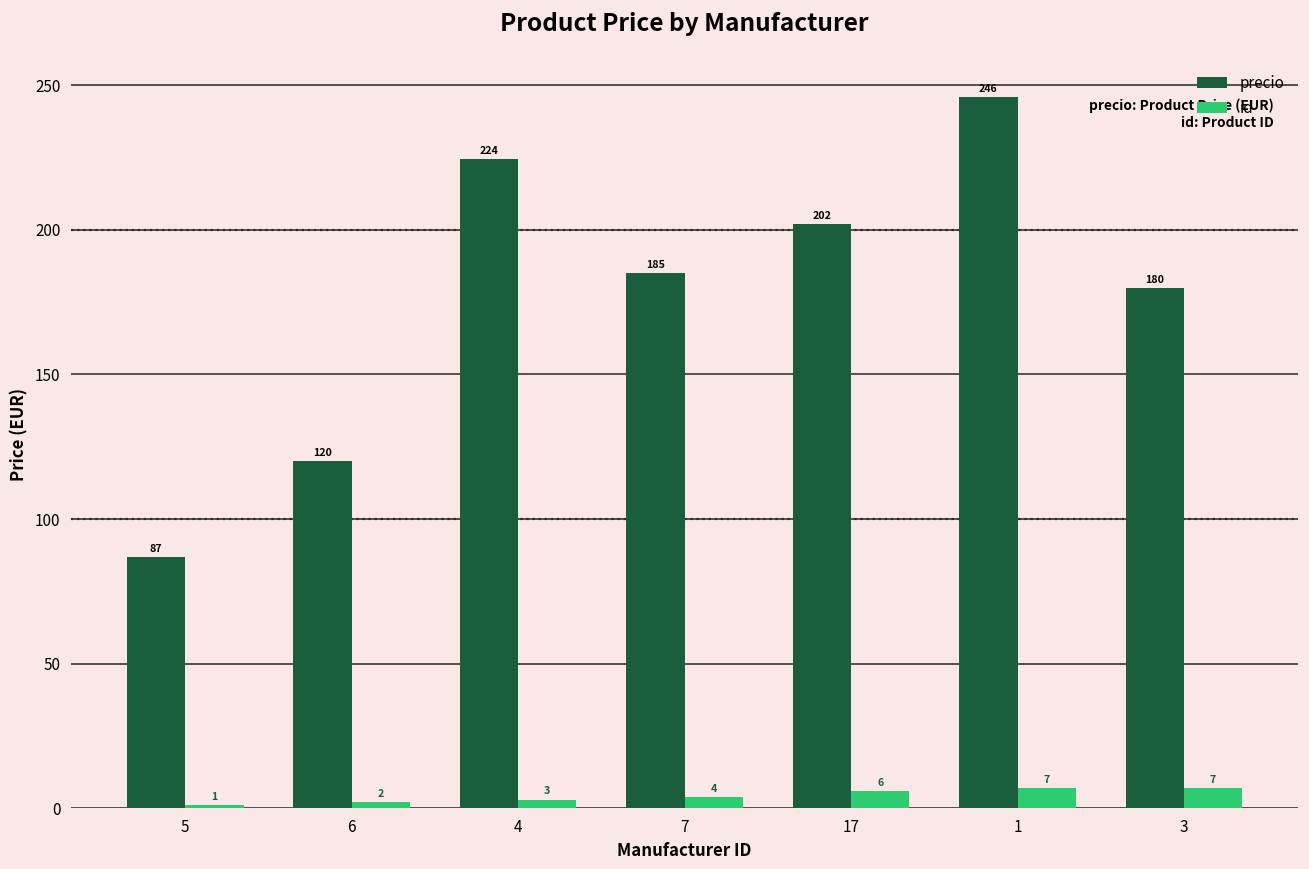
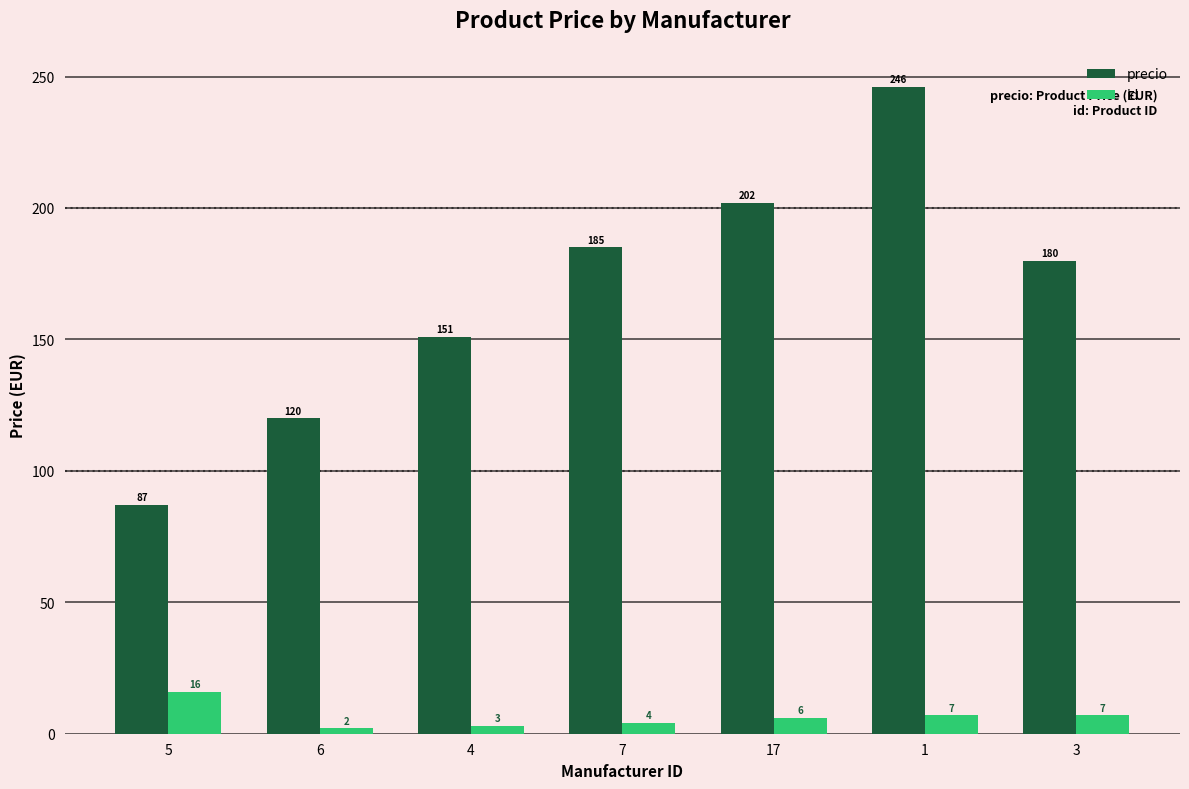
id, 5: 1 -> 16
precio, 4: 224 -> 151
